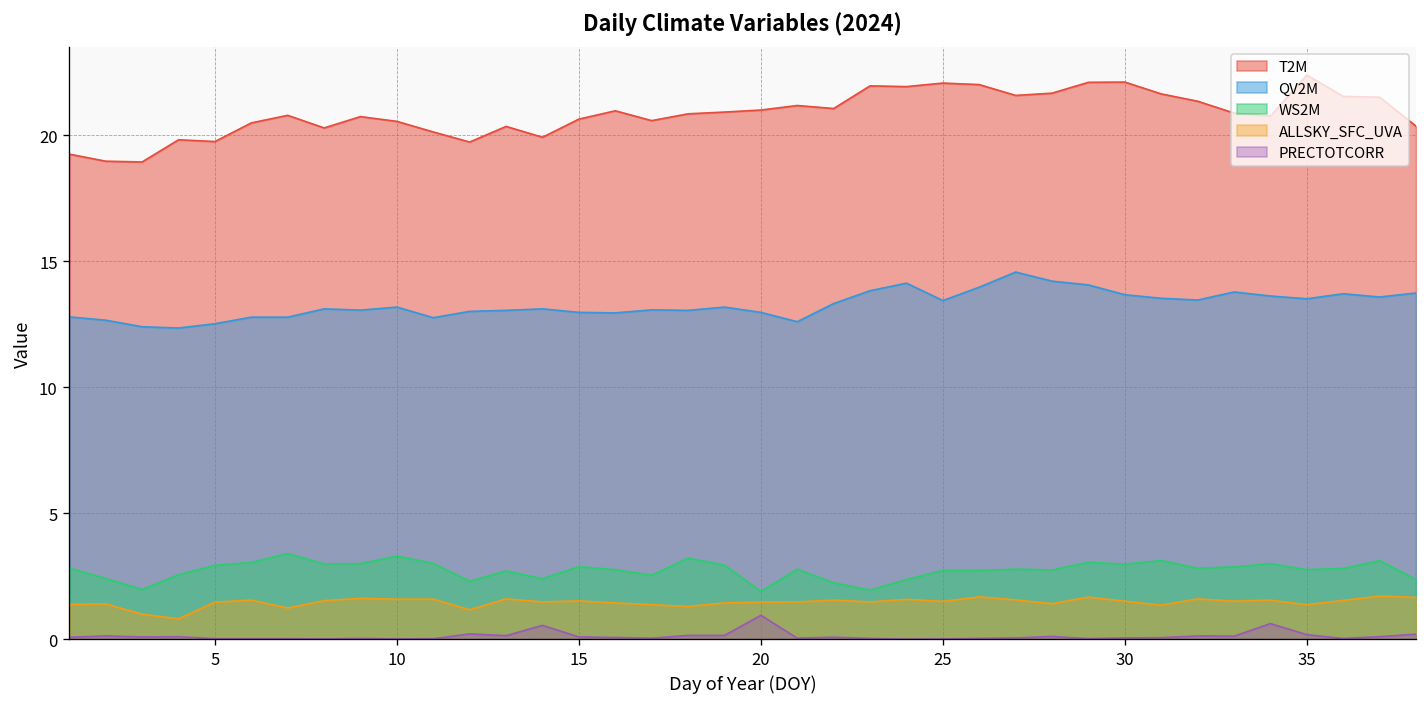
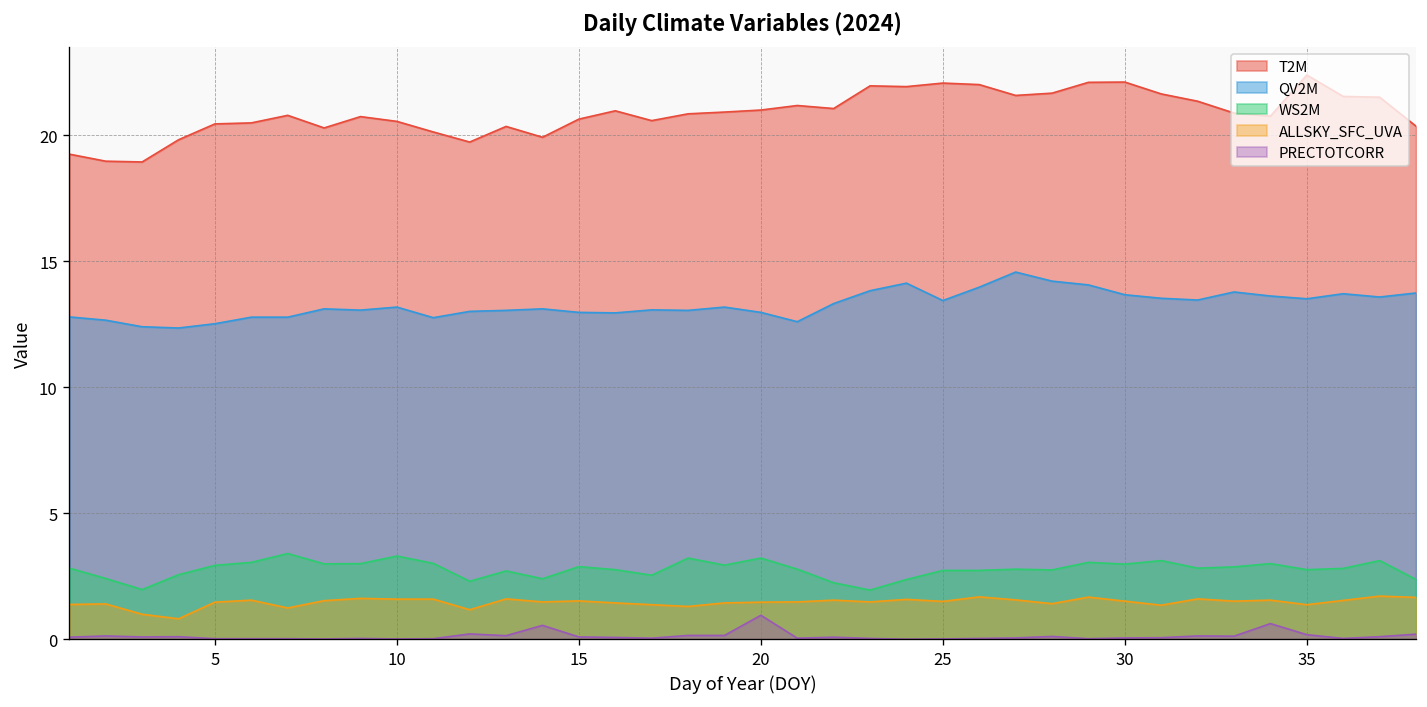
T2M, 5: 19.8 -> 20.5
WS2M, 20: 1.9 -> 3.2
